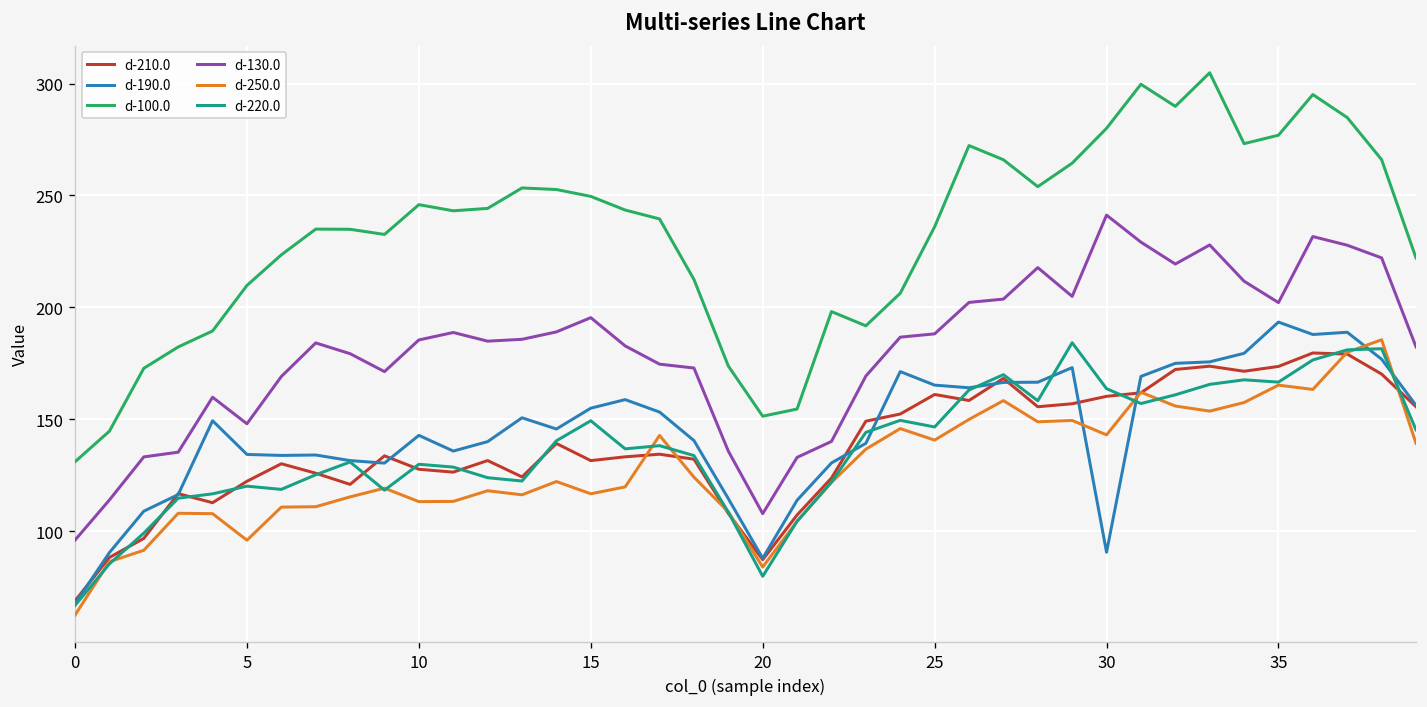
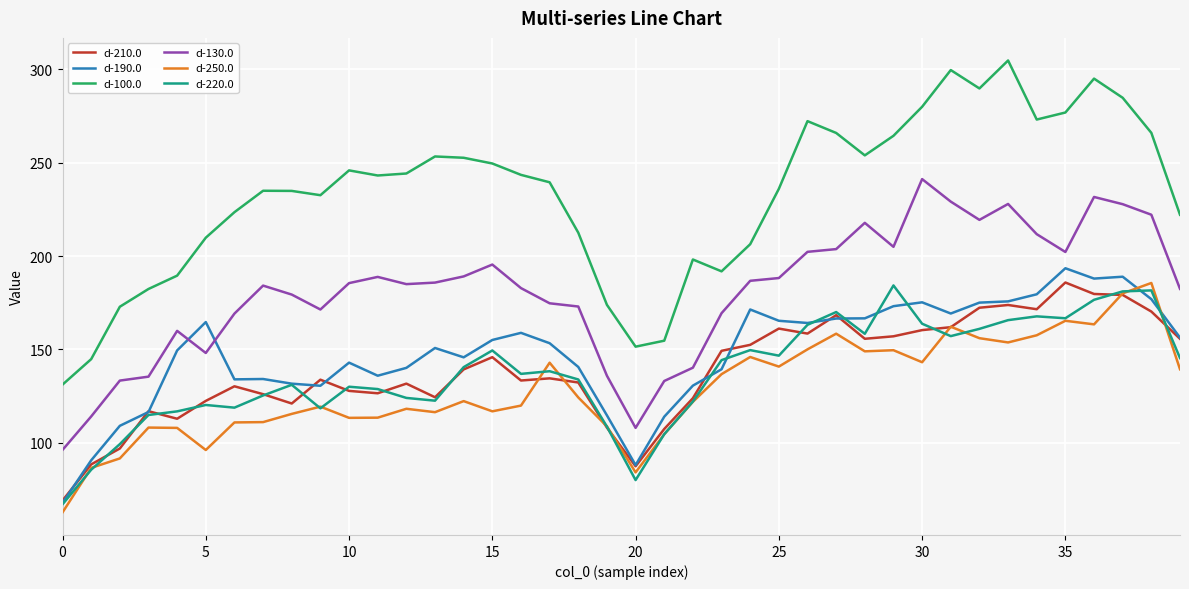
d-190.0, 5: 134 -> 165
d-210.0, 15: 132 -> 146
d-190.0, 30: 91 -> 175
d-210.0, 35: 174 -> 186
